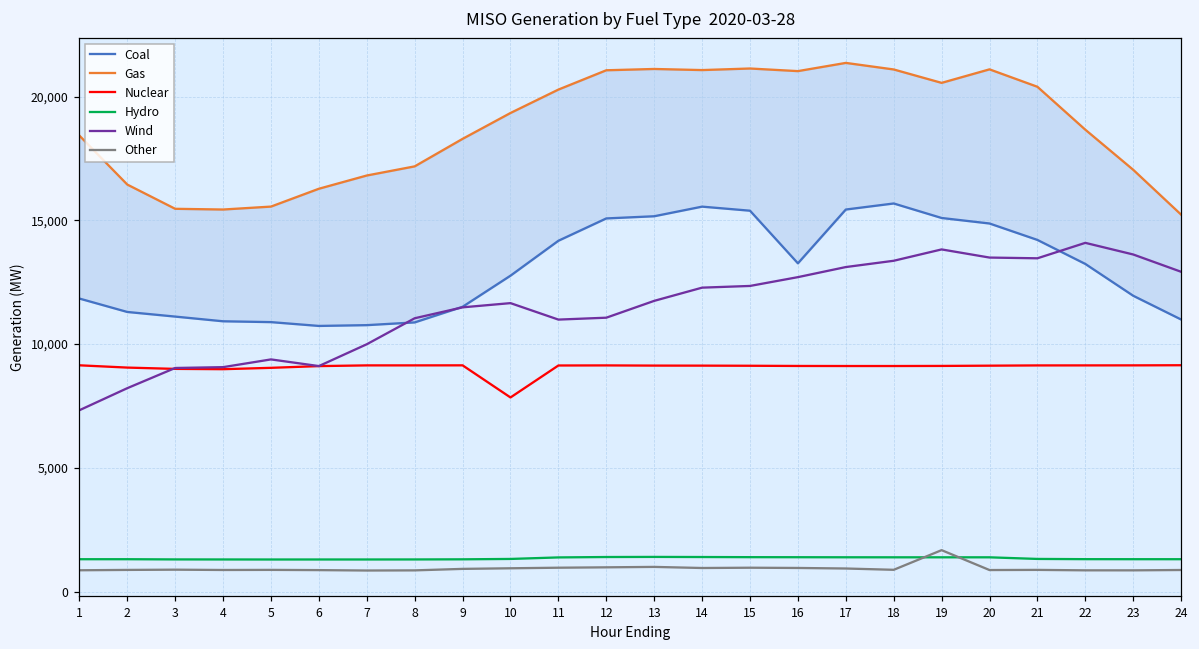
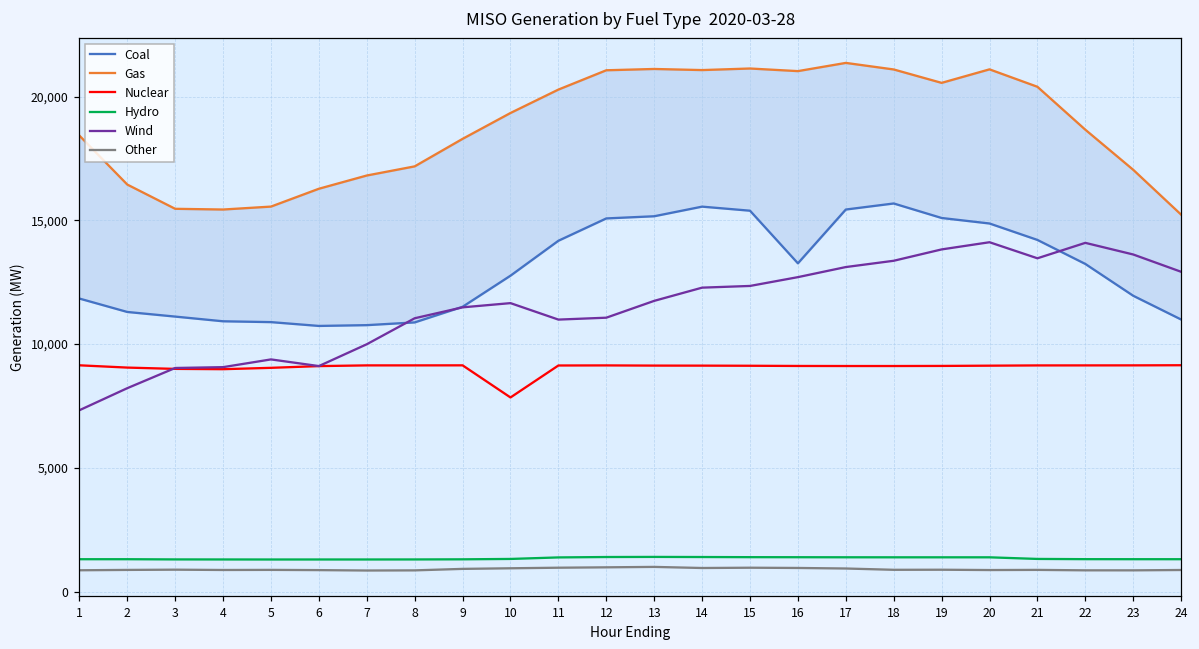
Other, 19: 1,700 -> 900
Wind, 20: 13,500 -> 14,100
